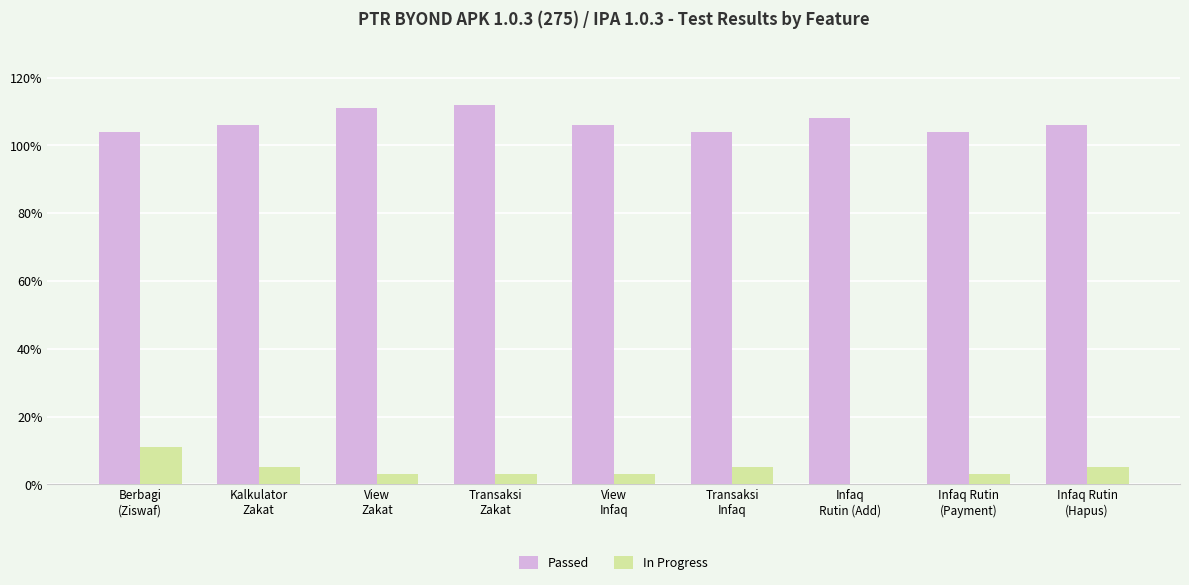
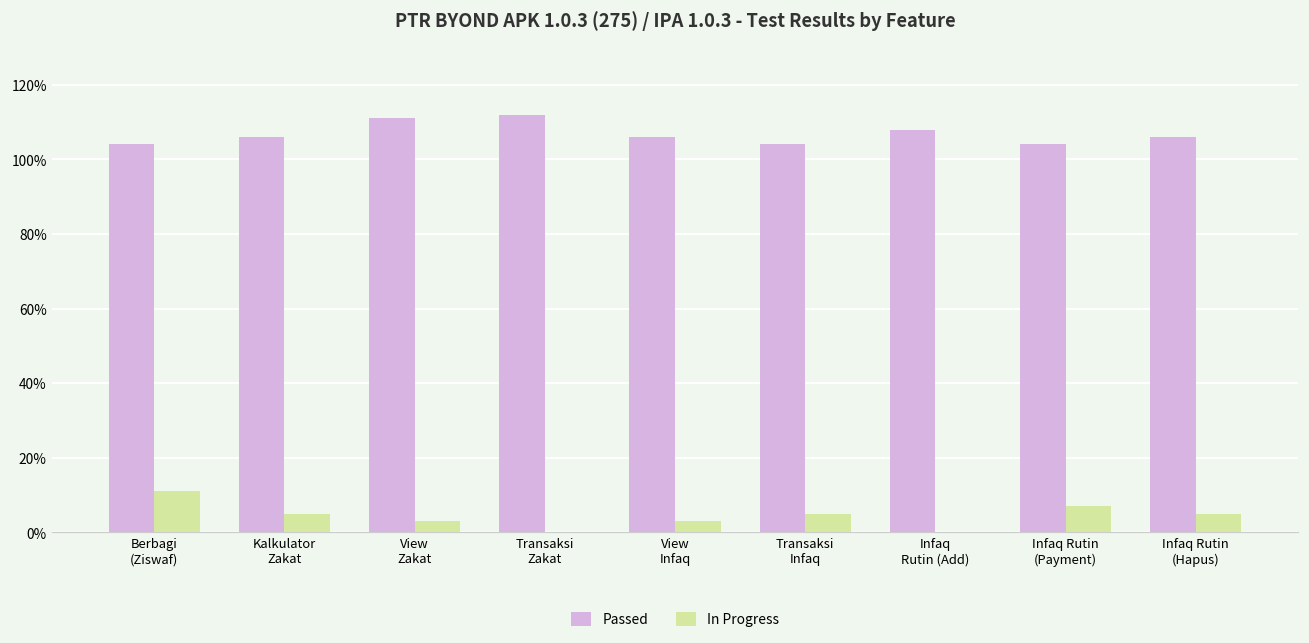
In Progress, Transaksi Zakat: 3% -> 0%
In Progress, Infaq Rutin (Payment): 3% -> 7%
